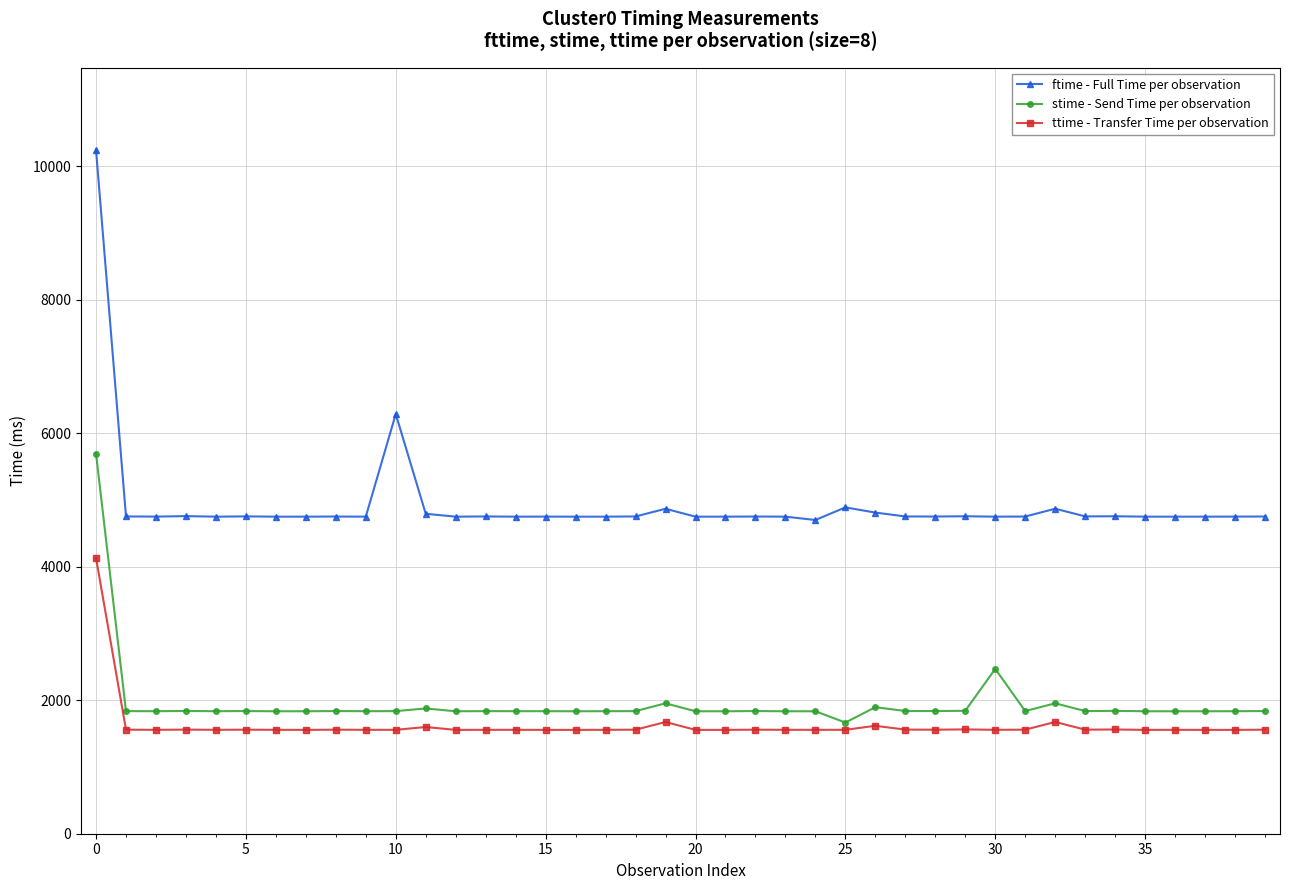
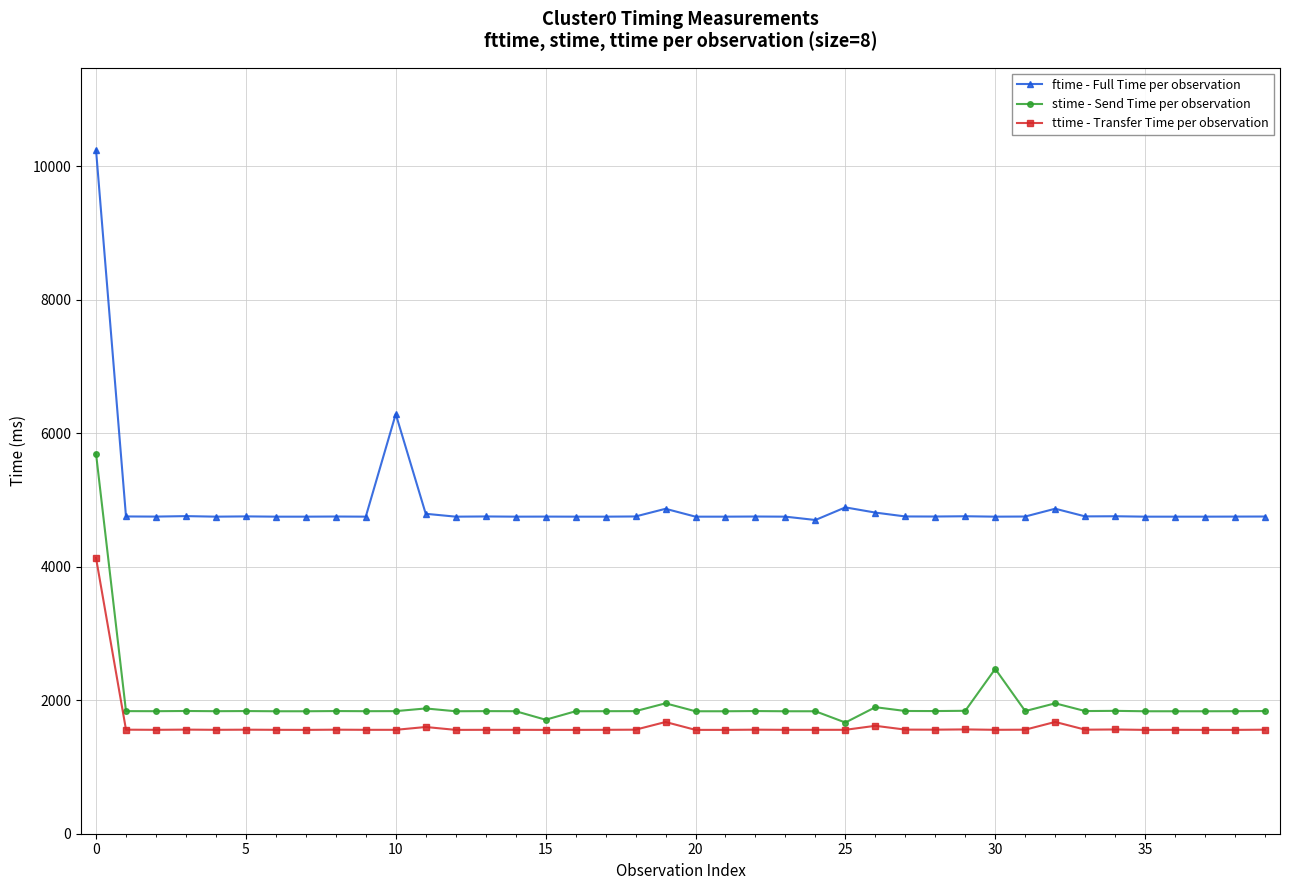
stime - Send Time per observation, 15: 1800 -> 1700
